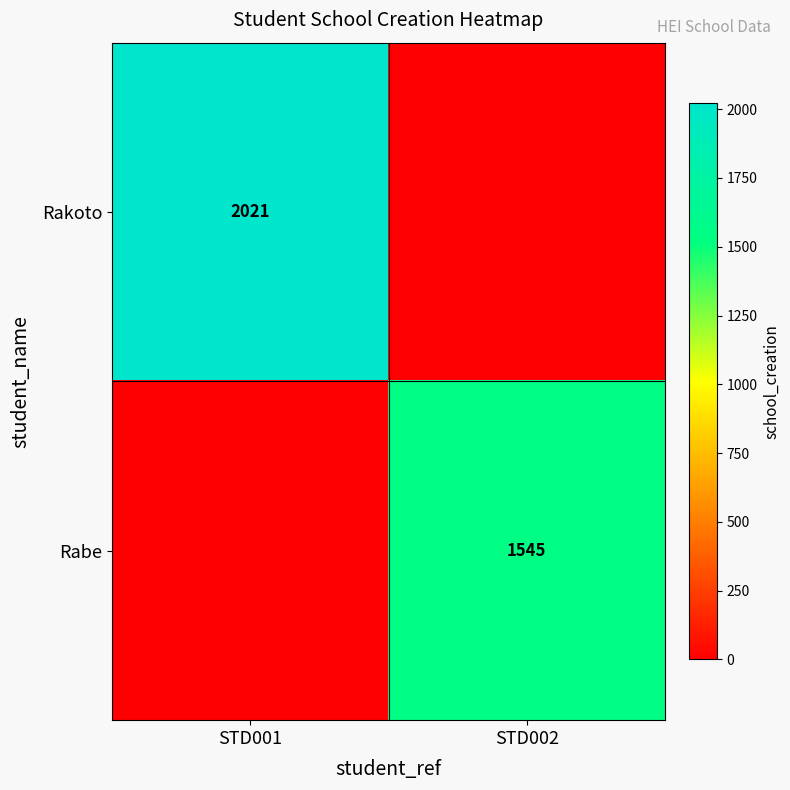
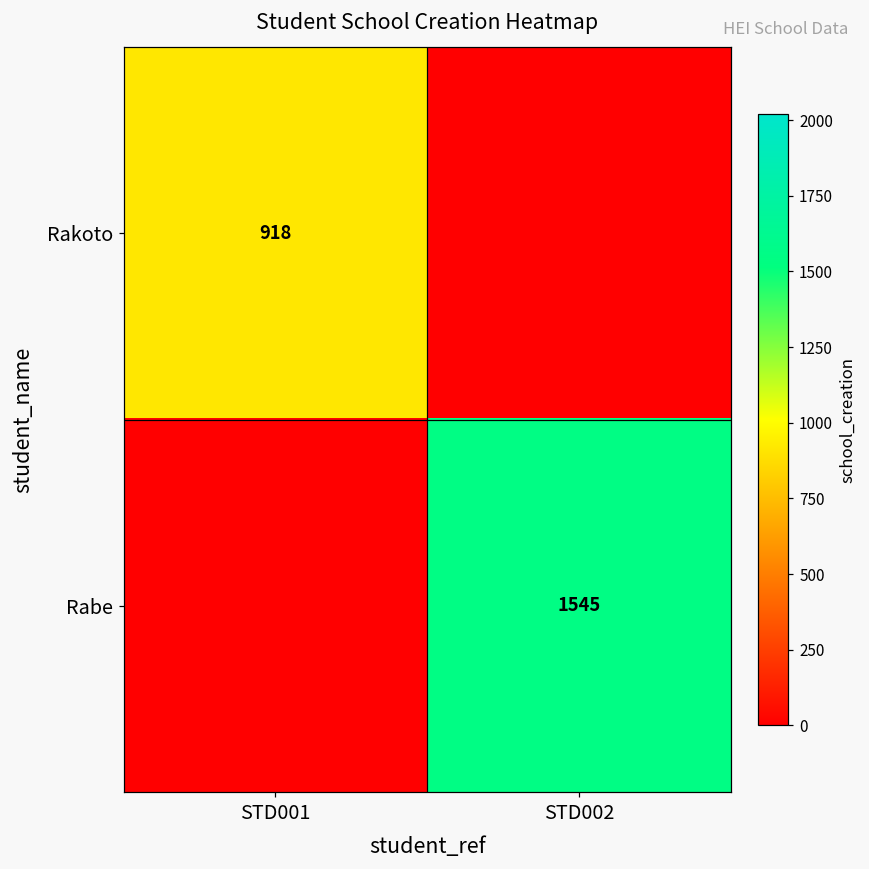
Rakoto, STD001: 2021 -> 918
